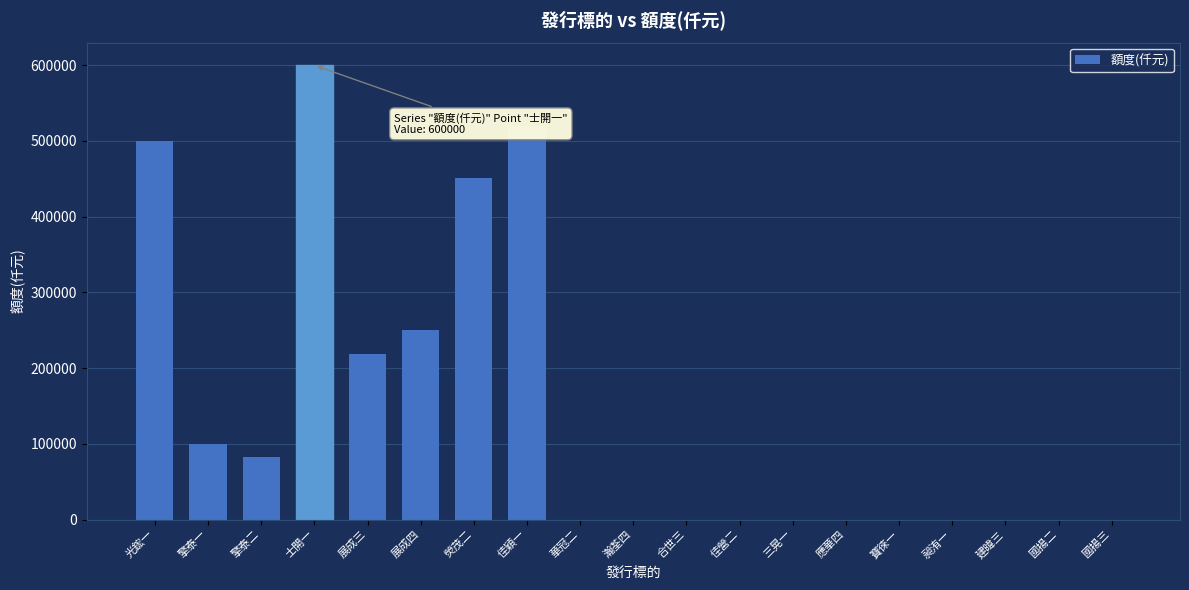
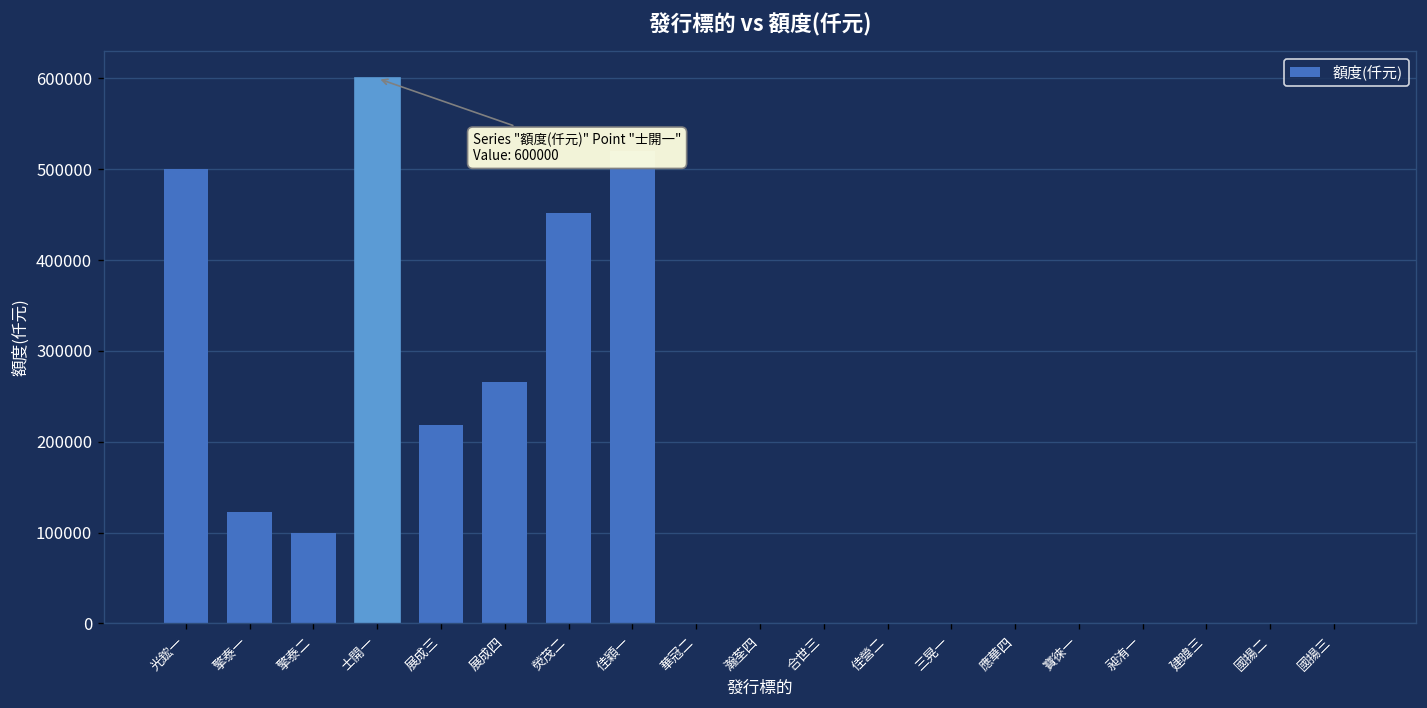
擎泰一: 100000 -> 120000
擎泰二: 80000 -> 100000
展成四: 250000 -> 270000
